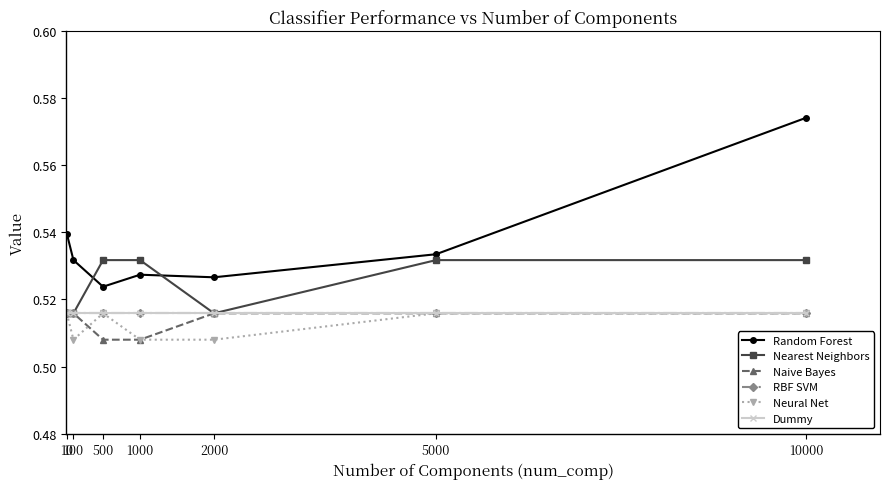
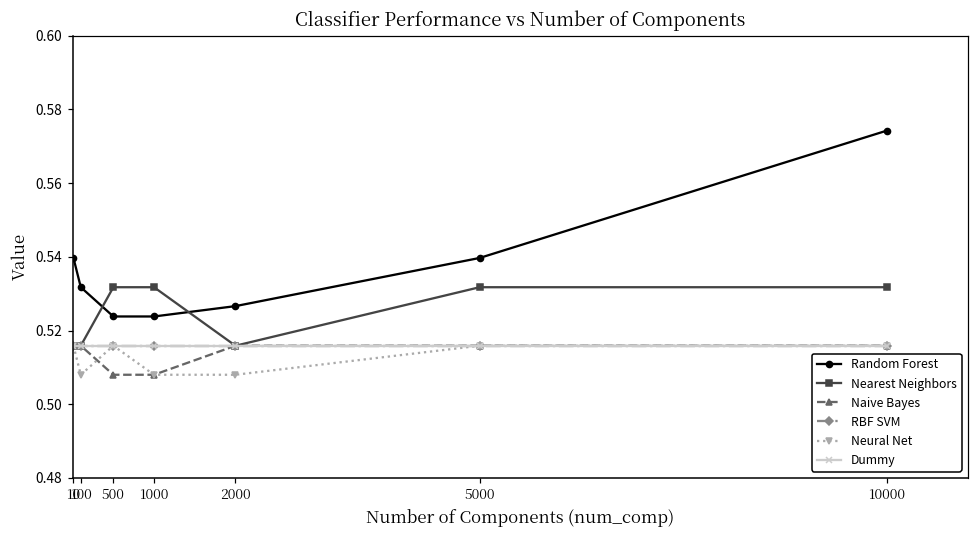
Random Forest, 1000: 0.527 -> 0.524
Random Forest, 5000: 0.533 -> 0.540
